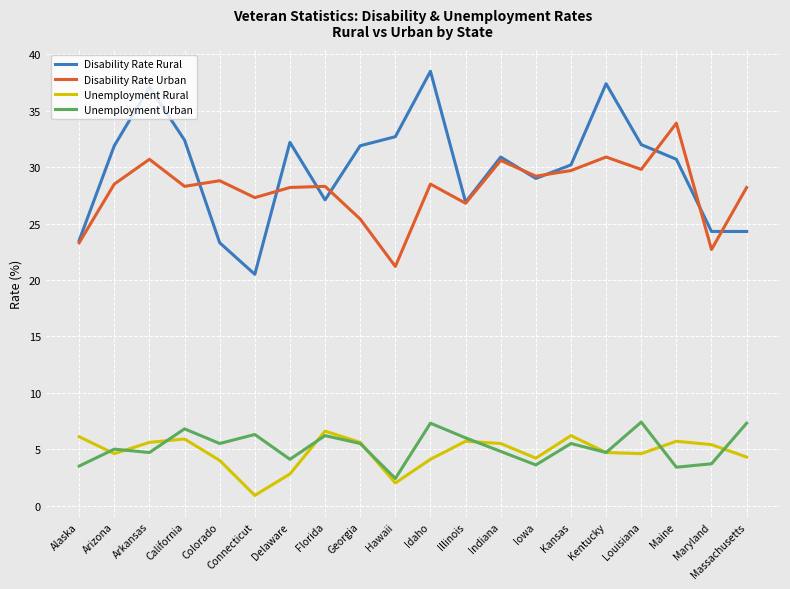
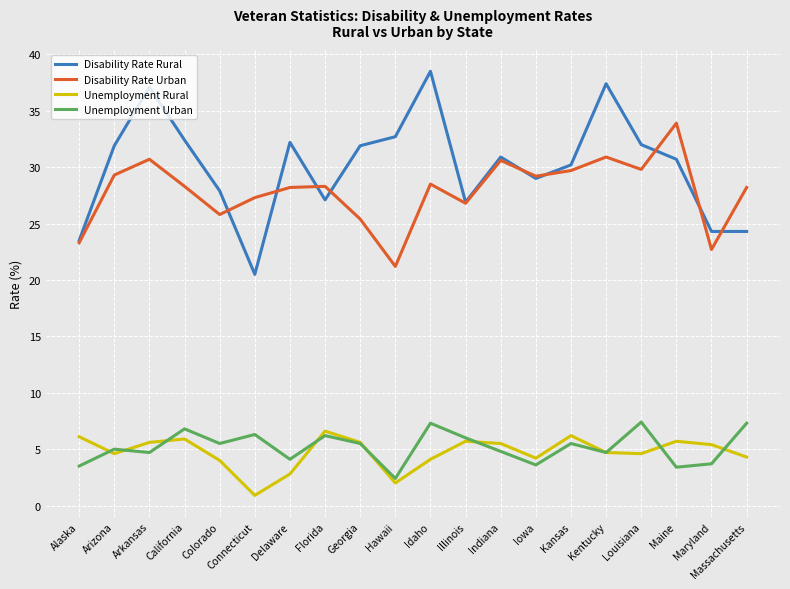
Disability Rate Urban, Arizona: 28.5 -> 29.3
Disability Rate Rural, Colorado: 23.3 -> 27.9
Disability Rate Urban, Colorado: 28.8 -> 25.8
